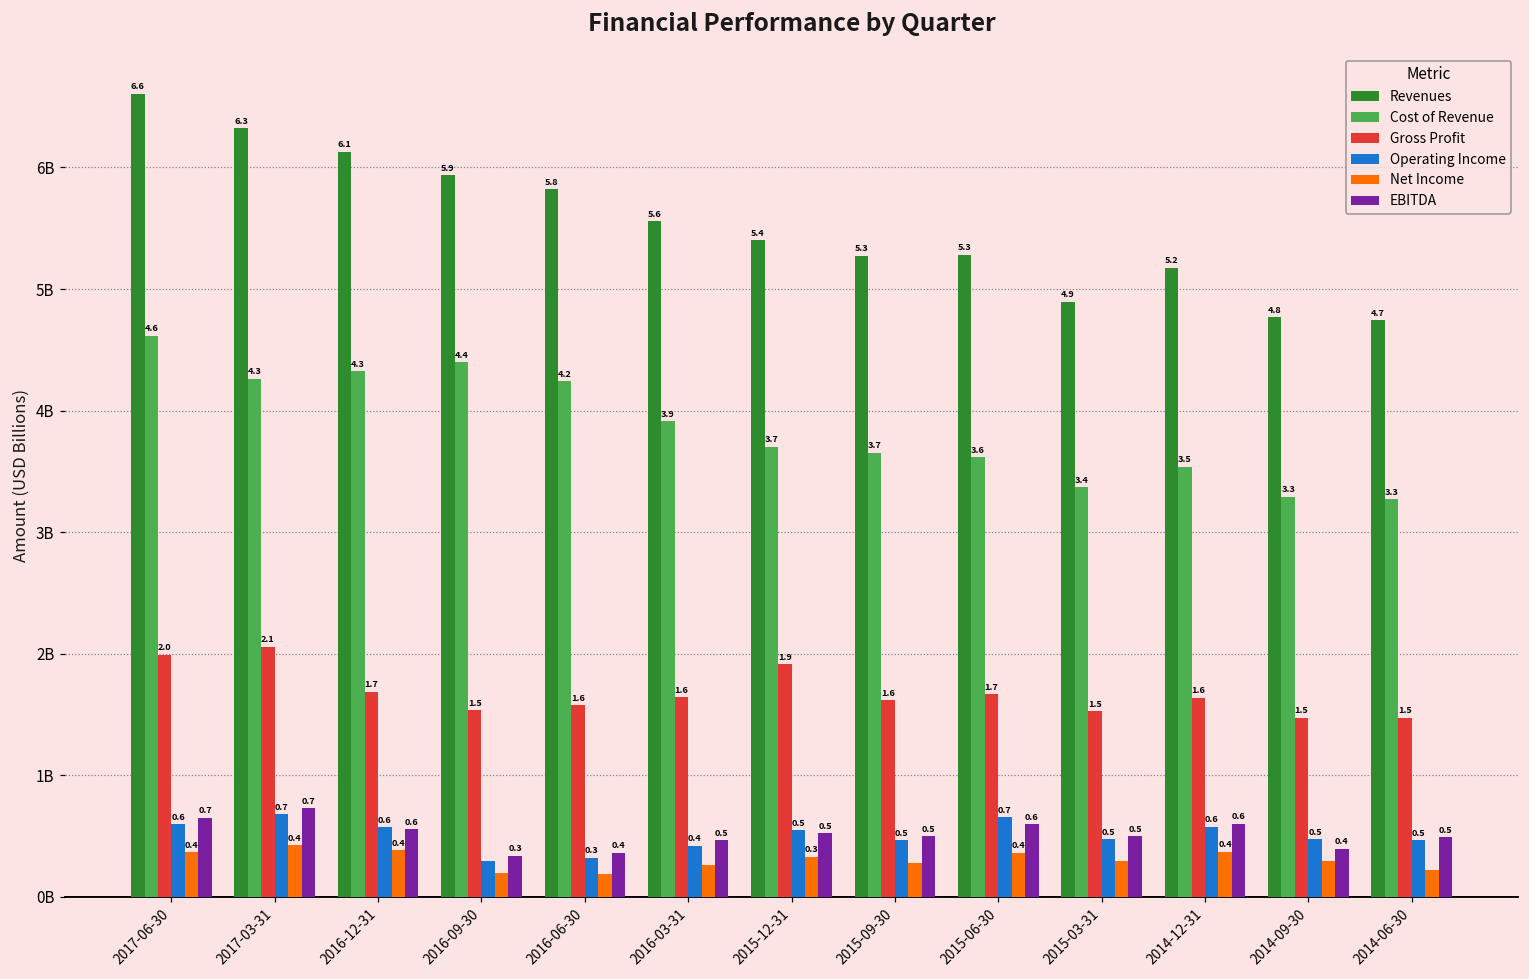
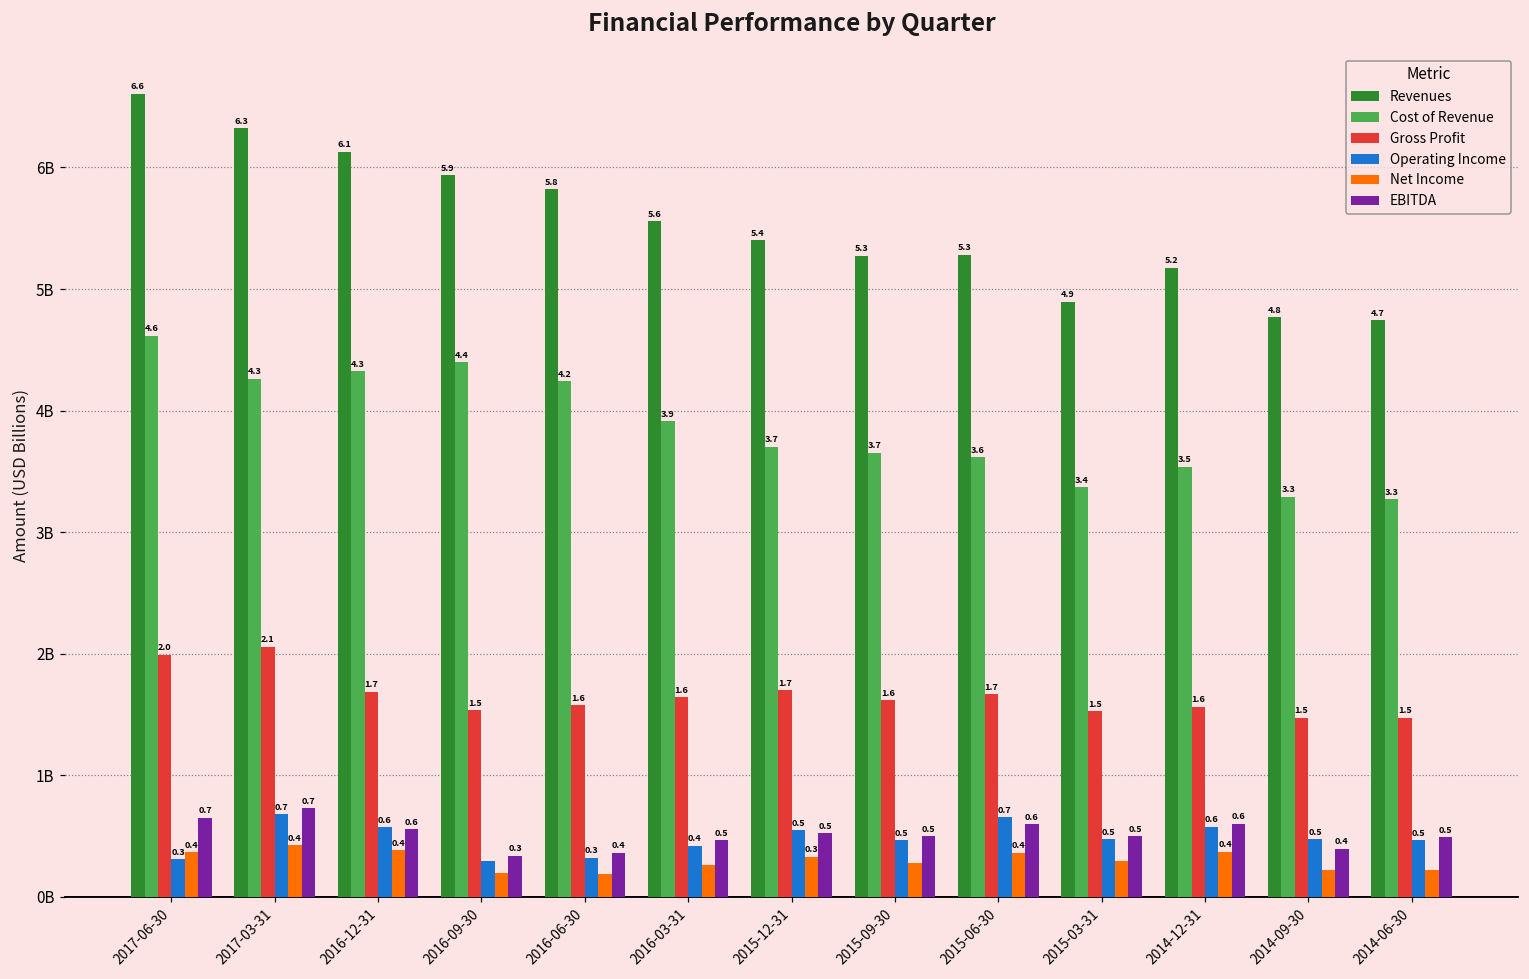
Operating Income, 2017-06-30: 0.6 -> 0.3
Gross Profit, 2015-12-31: 1.9 -> 1.7
Gross Profit, 2014-12-31: 1640000000 -> 1560000000
Net Income, 2014-09-30: 300000000 -> 220000000
